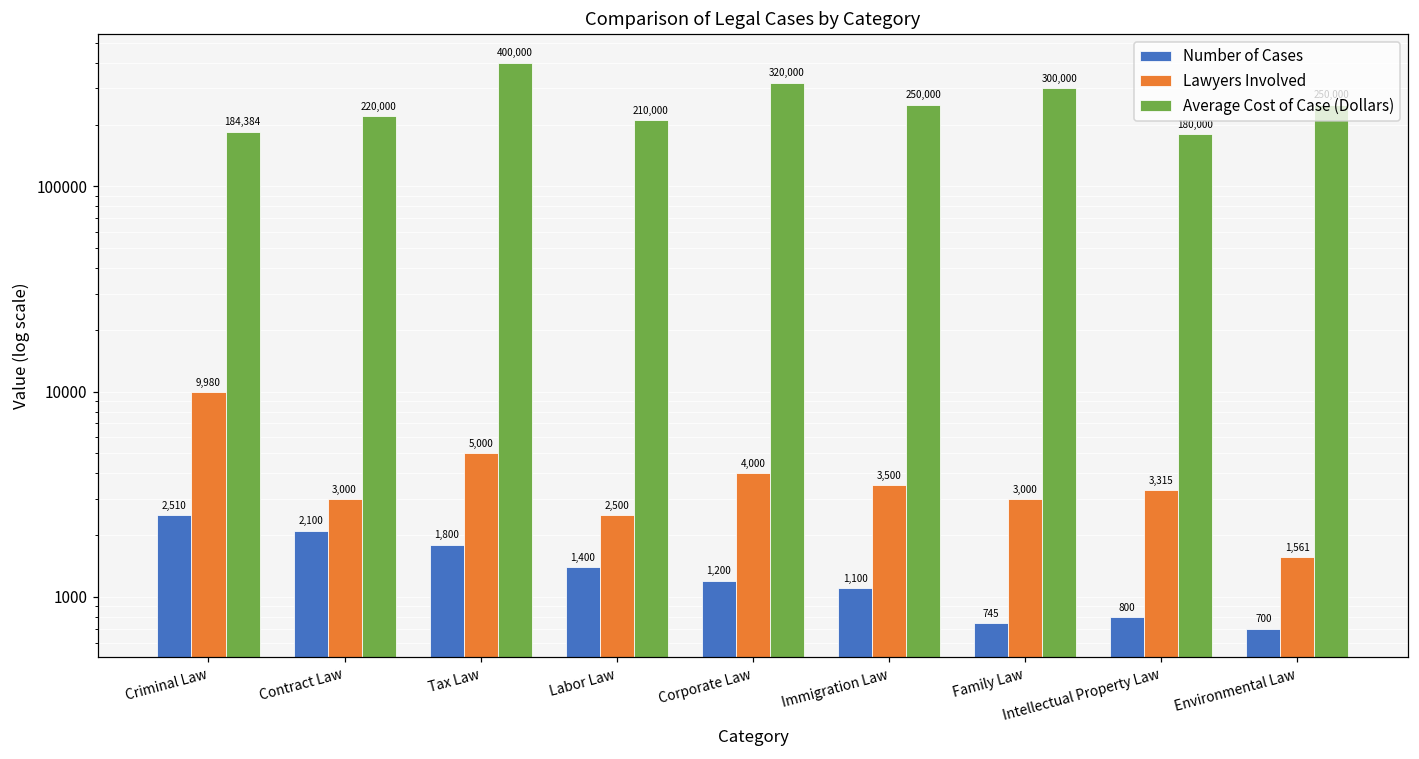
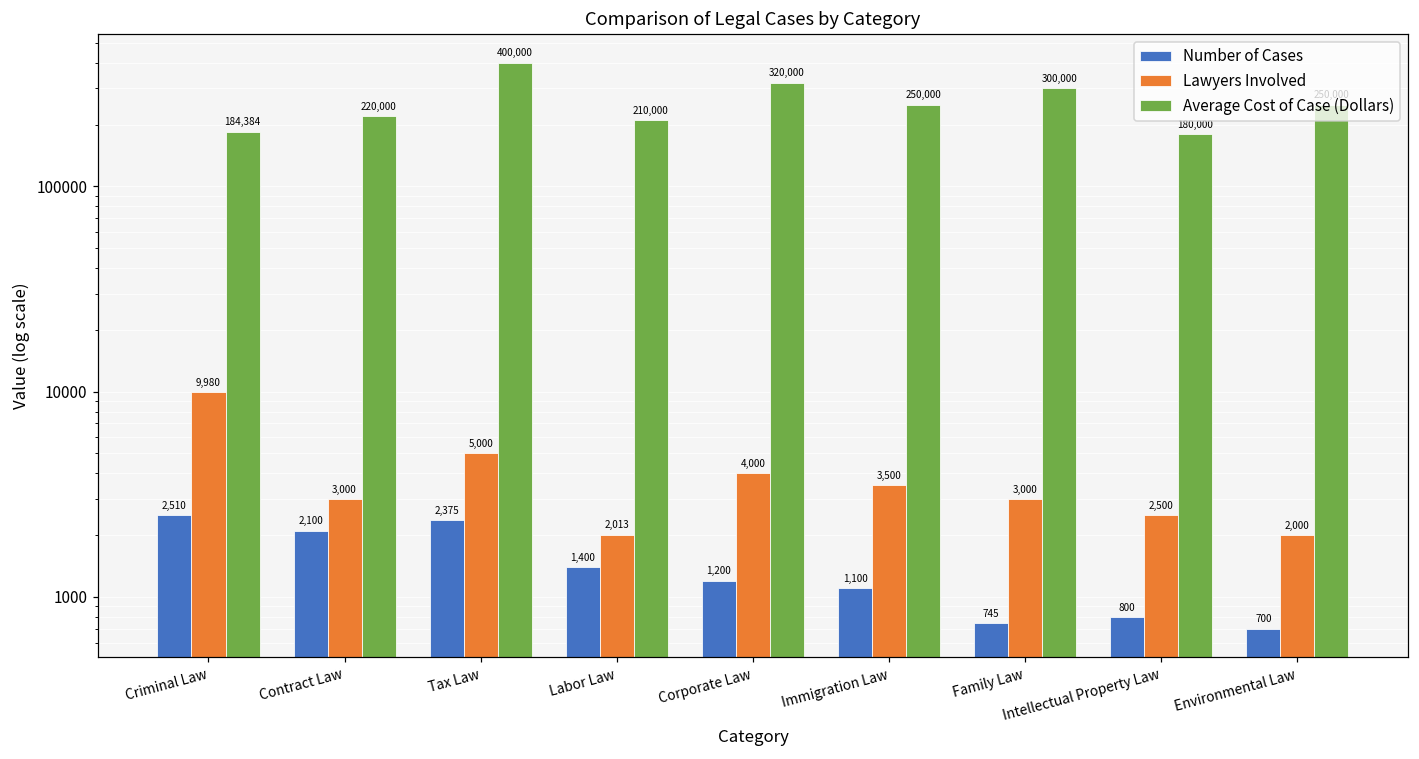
Number of Cases, Tax Law: 1,800 -> 2,375
Lawyers Involved, Labor Law: 2,500 -> 2,013
Lawyers Involved, Intellectual Property Law: 3,315 -> 2,500
Lawyers Involved, Environmental Law: 1,561 -> 2,000
